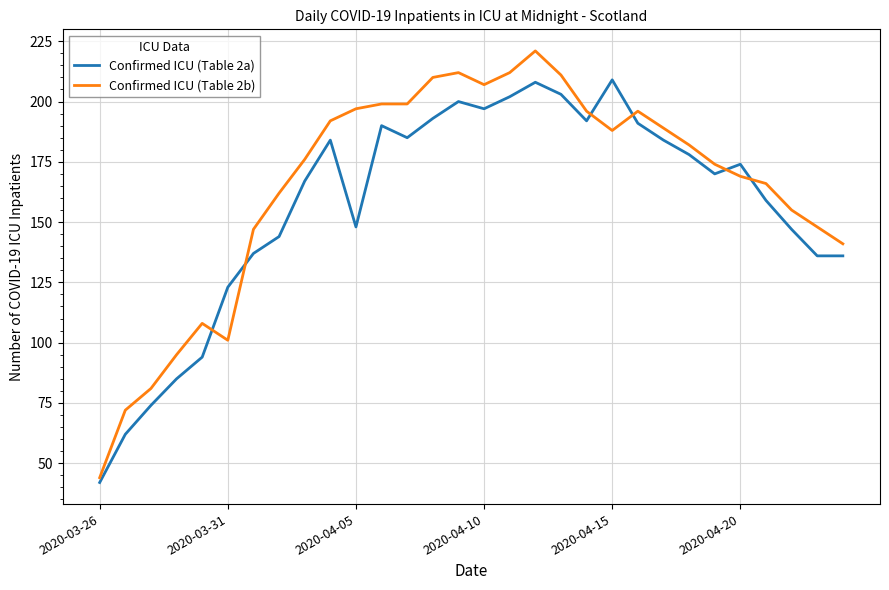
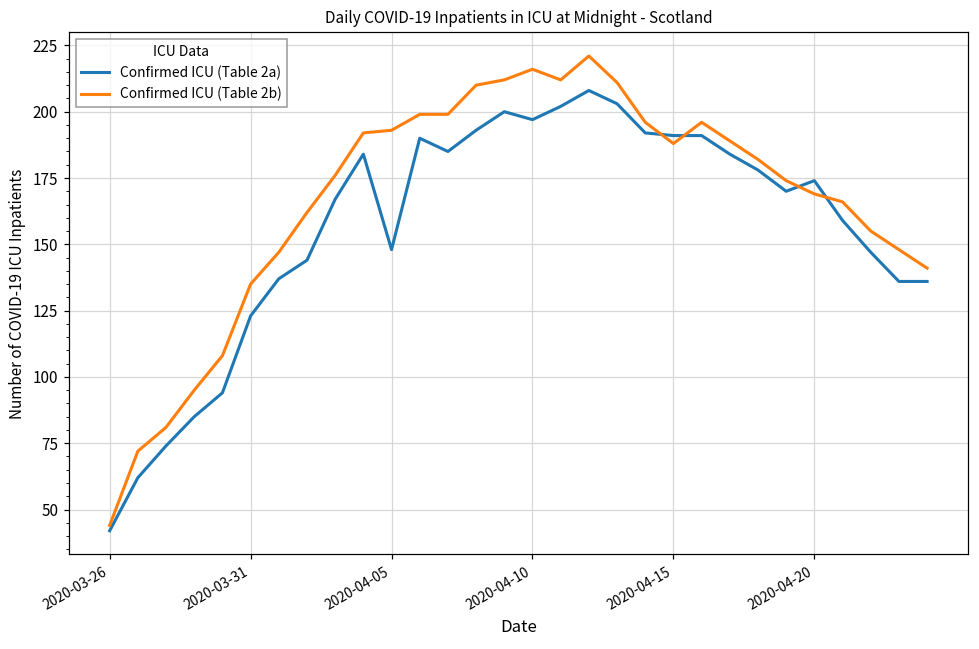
Confirmed ICU (Table 2b), 2020-03-31: 101 -> 135
Confirmed ICU (Table 2b), 2020-04-05: 197 -> 193
Confirmed ICU (Table 2b), 2020-04-10: 207 -> 216
Confirmed ICU (Table 2a), 2020-04-15: 209 -> 191
